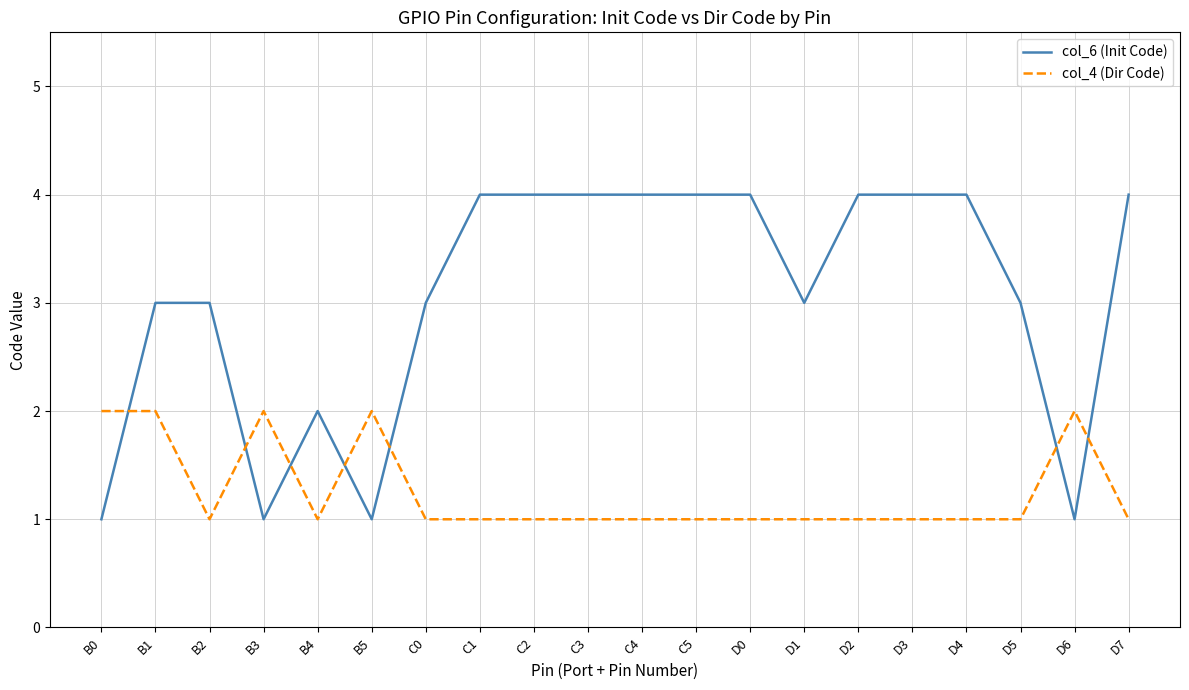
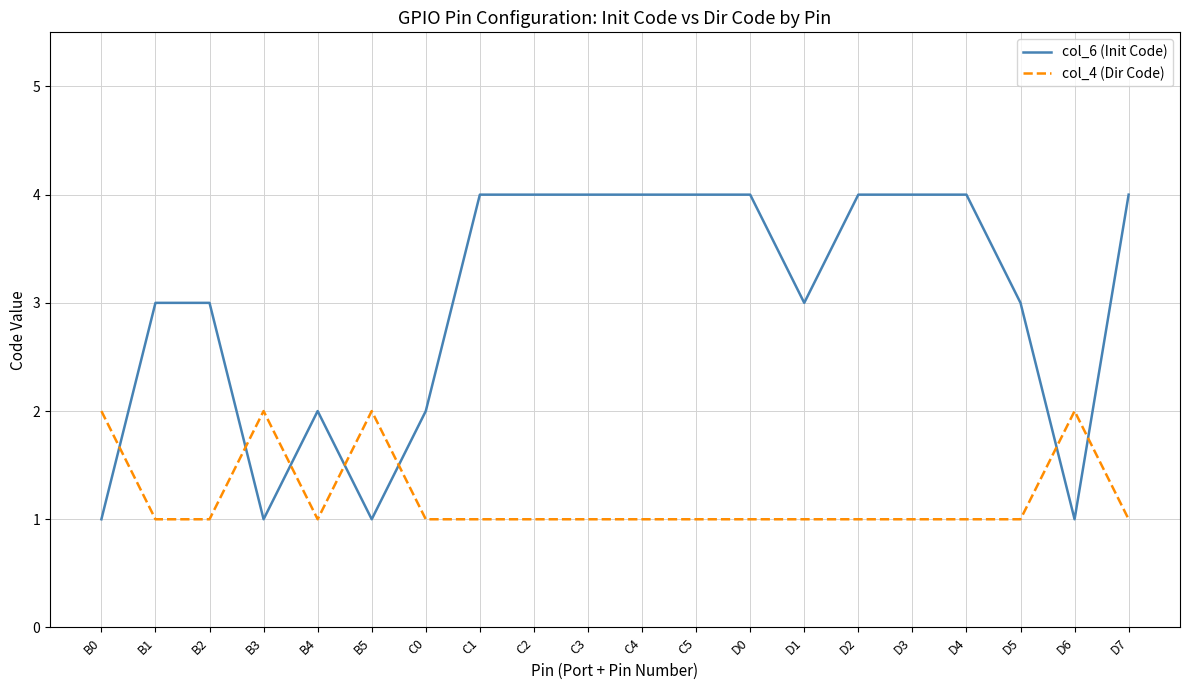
col_4 (Dir Code), B1: 2 -> 1
col_6 (Init Code), C0: 3 -> 2
